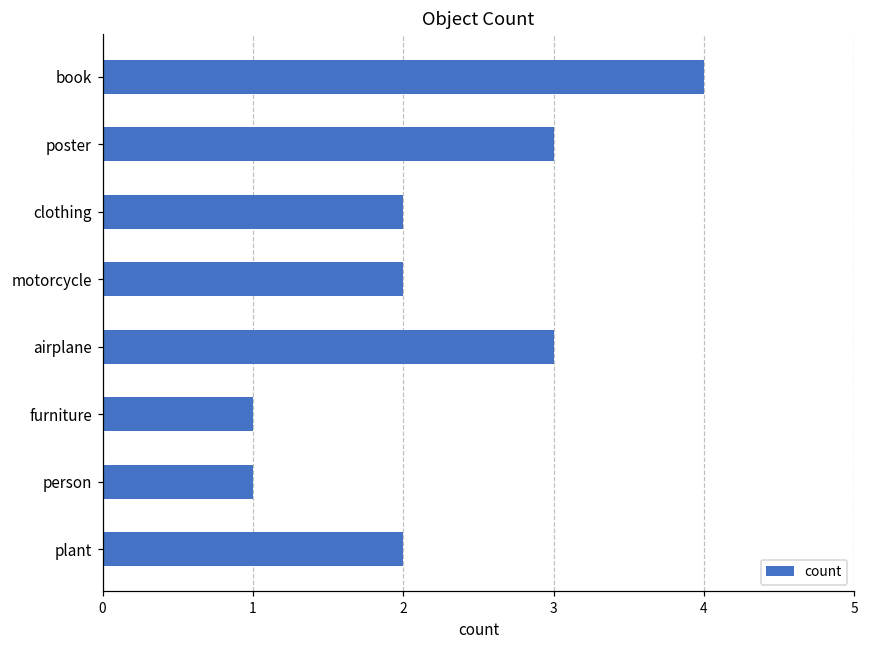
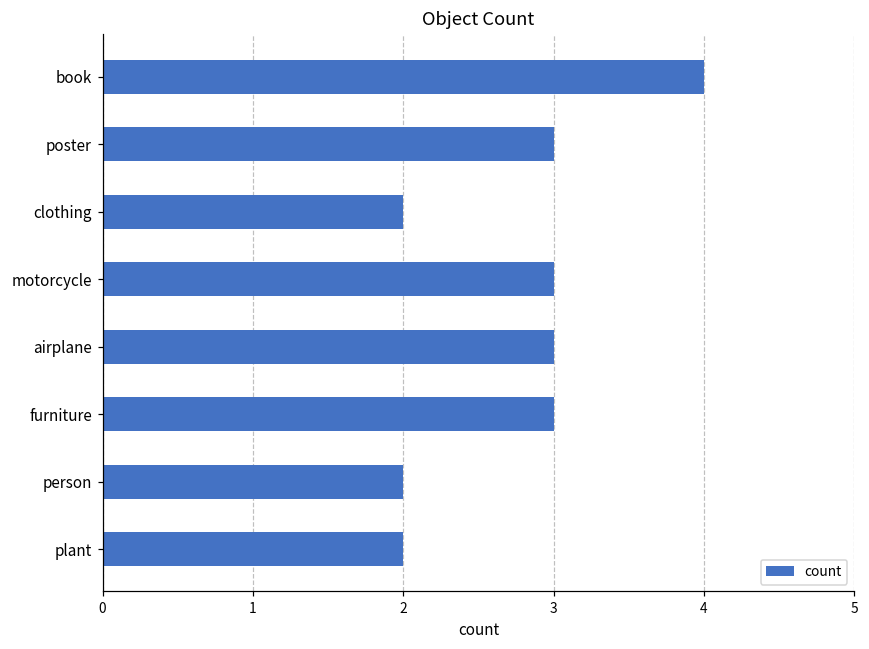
motorcycle: 2 -> 3
furniture: 1 -> 3
person: 1 -> 2
